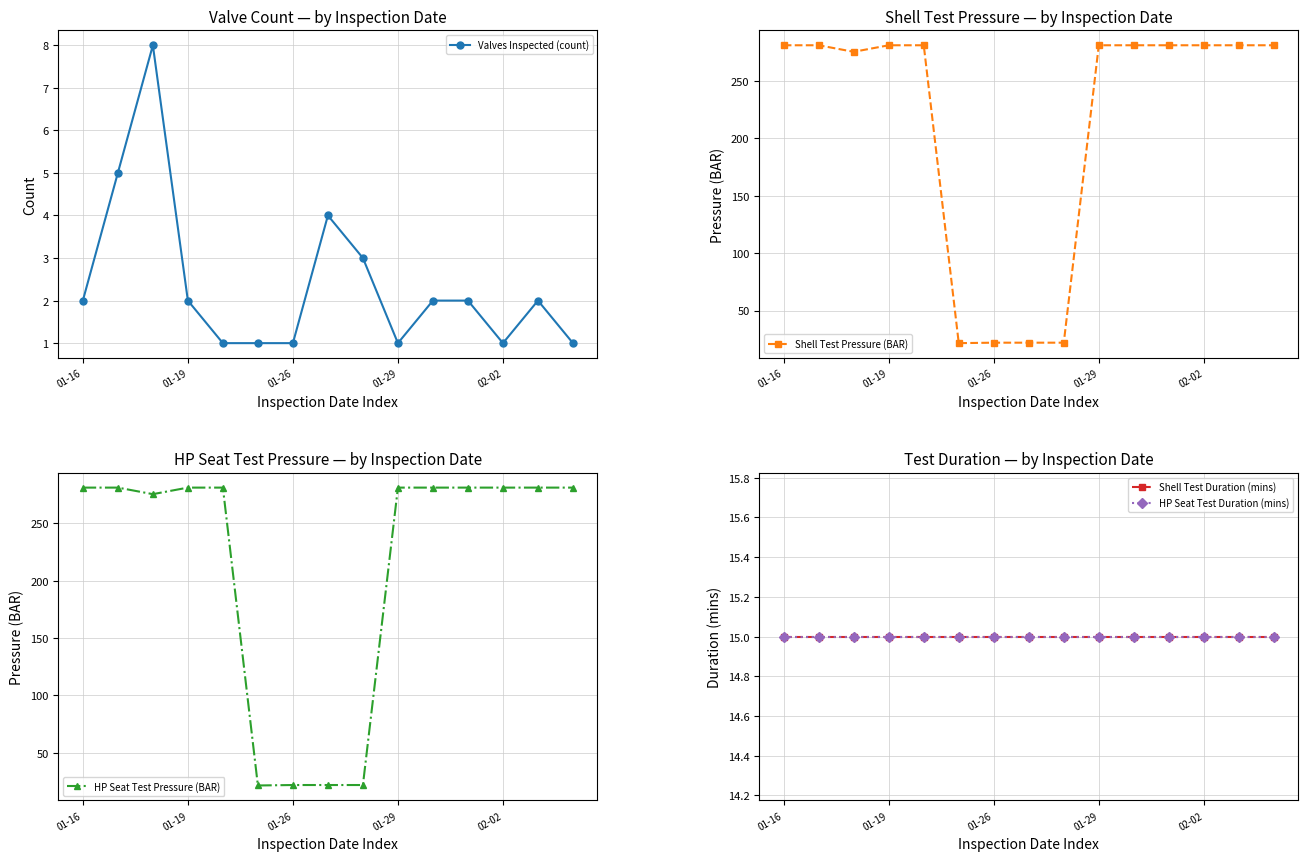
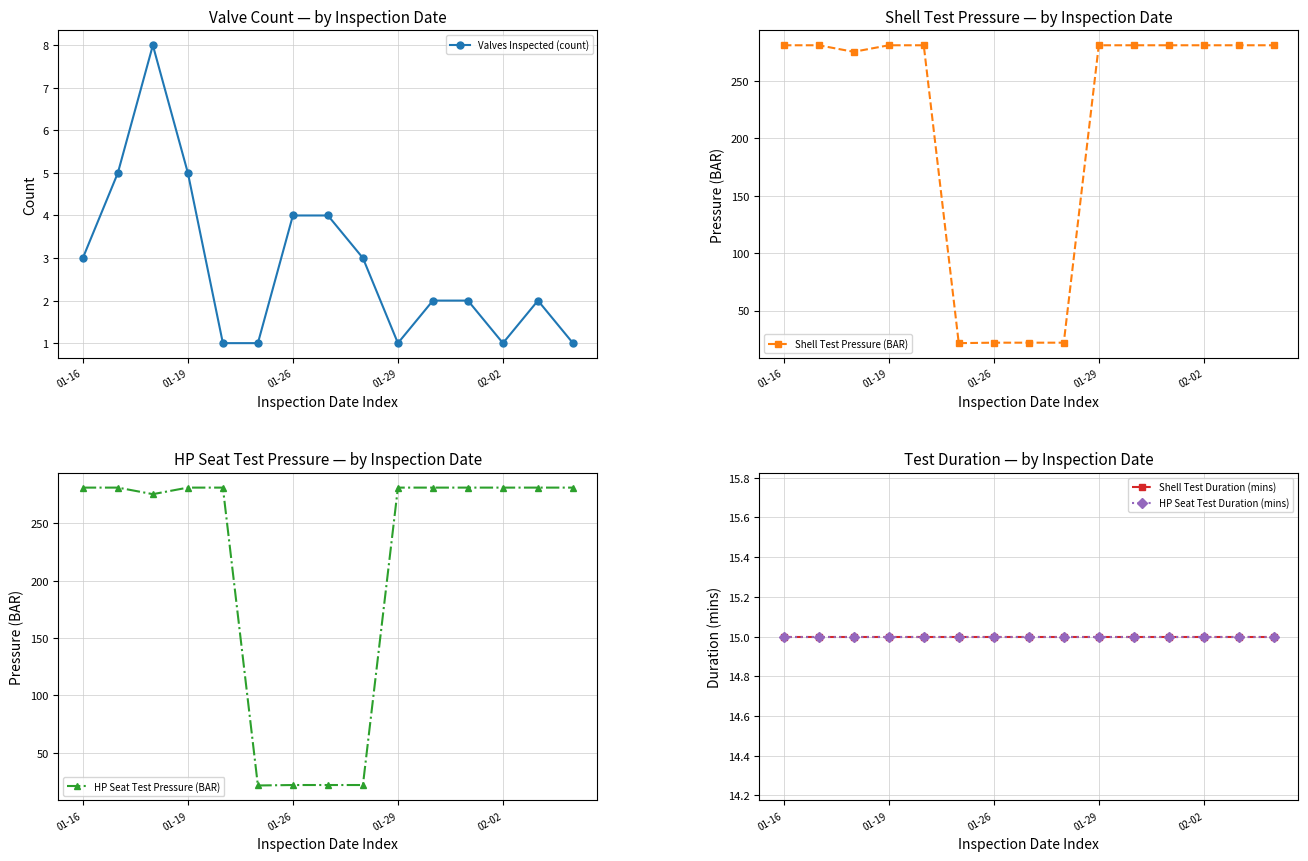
Valve Count — by Inspection Date, 01-16: 2 -> 3
Valve Count — by Inspection Date, 01-19: 2 -> 5
Valve Count — by Inspection Date, 01-26: 1 -> 4
